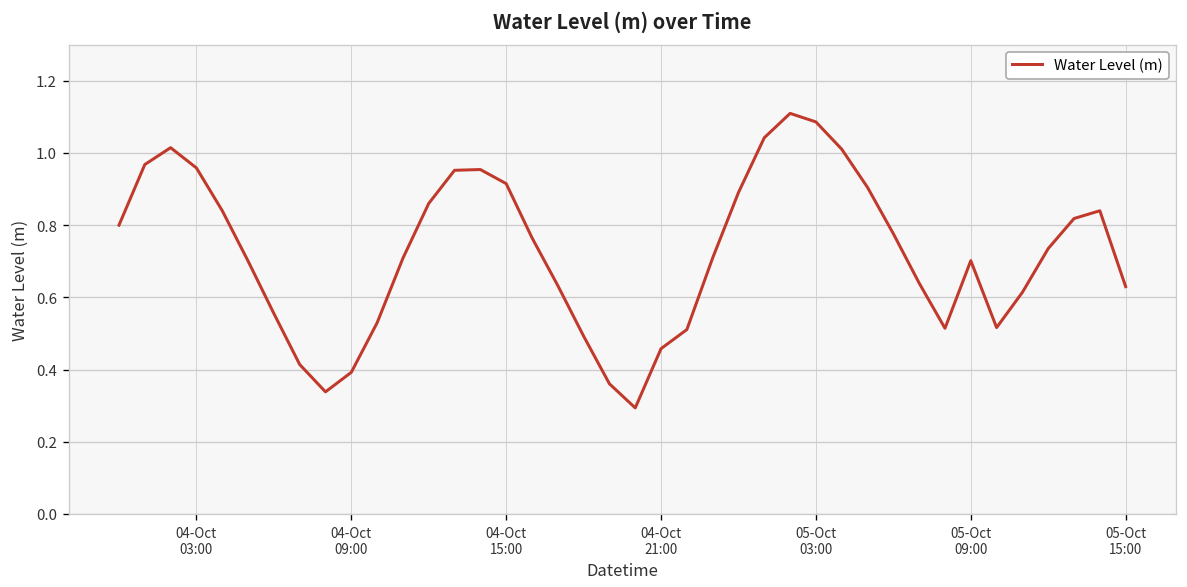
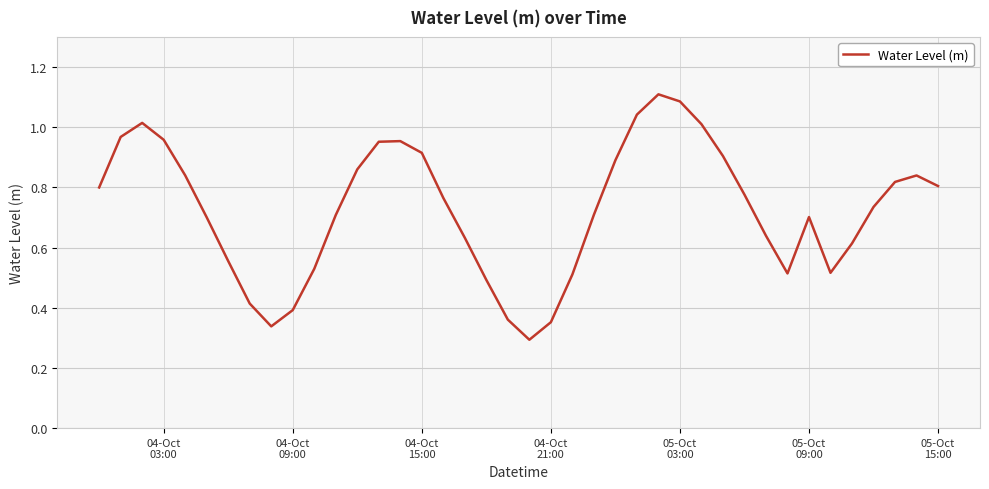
04-Oct 21:00: 0.46 -> 0.35
05-Oct 15:00: 0.63 -> 0.80
